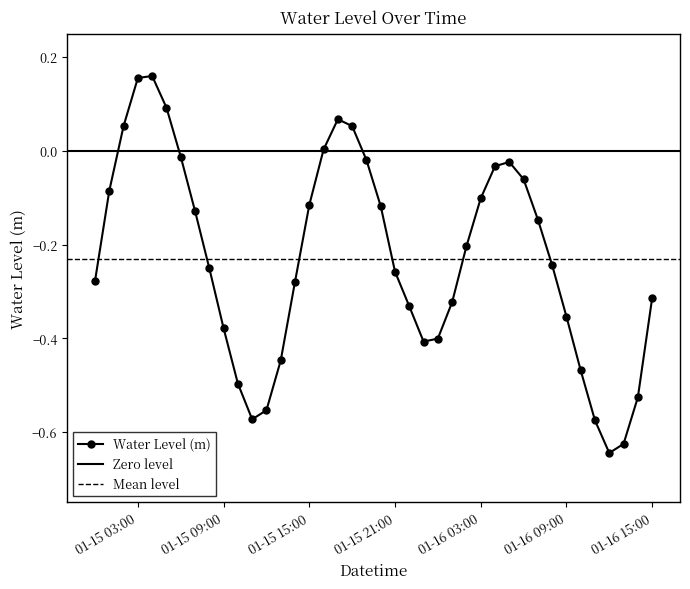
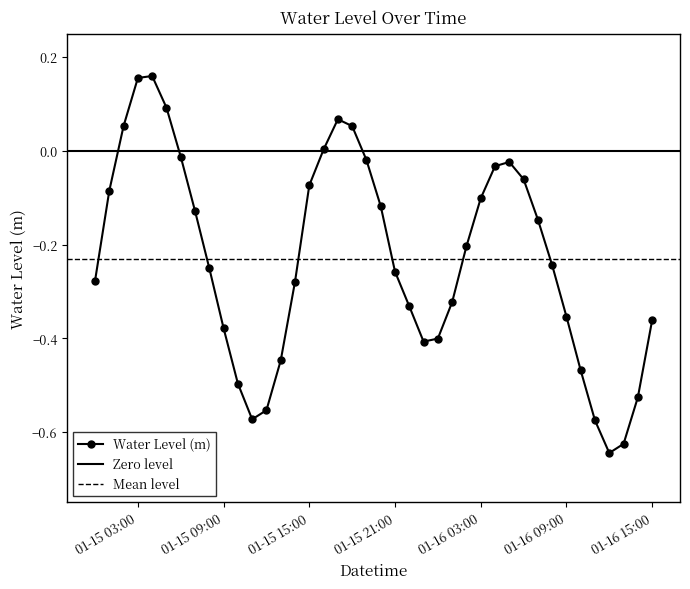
01-15 15:00: -0.12 -> -0.07
01-16 15:00: -0.31 -> -0.36
